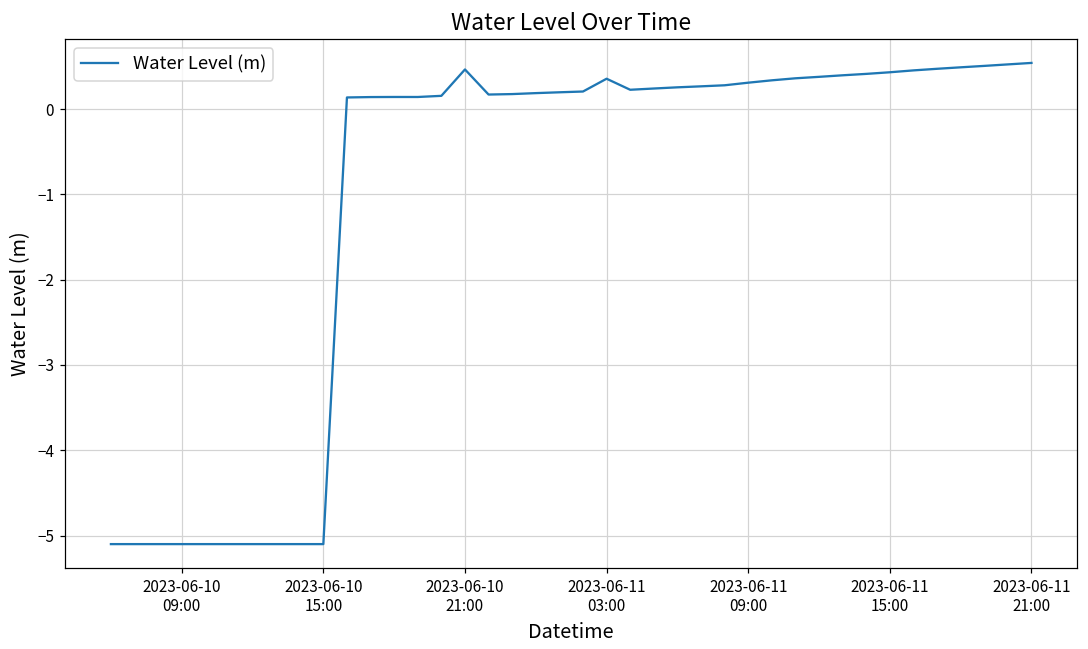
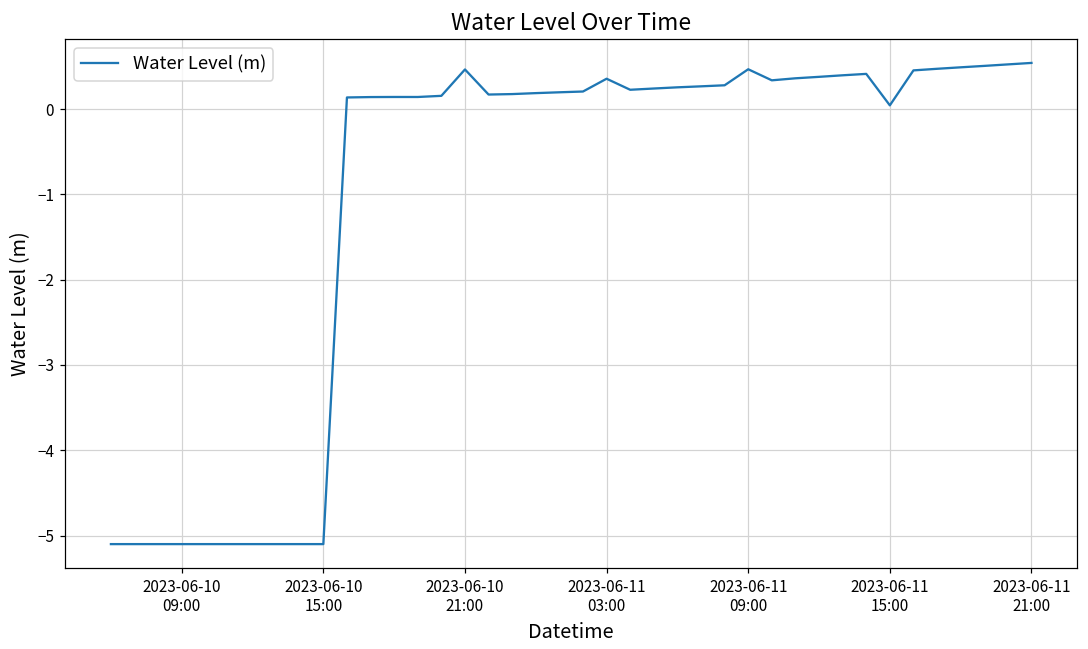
2023-06-11 09:00: 0.3 -> 0.5
2023-06-11 15:00: 0.4 -> 0.0
